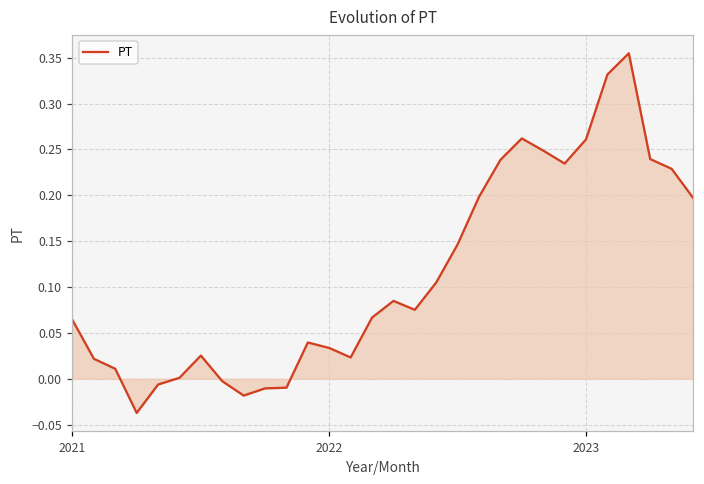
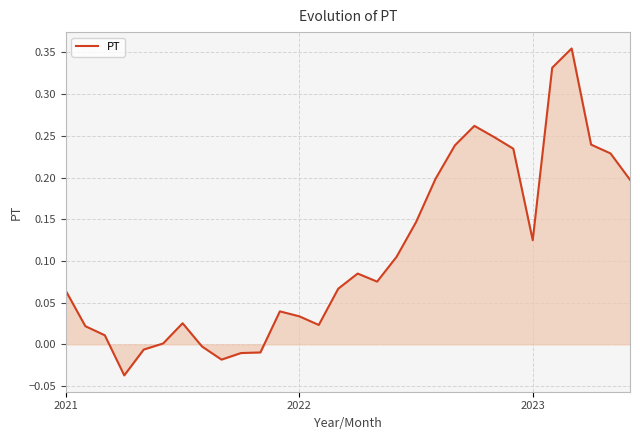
PT, 2023: 0.26 -> 0.12
